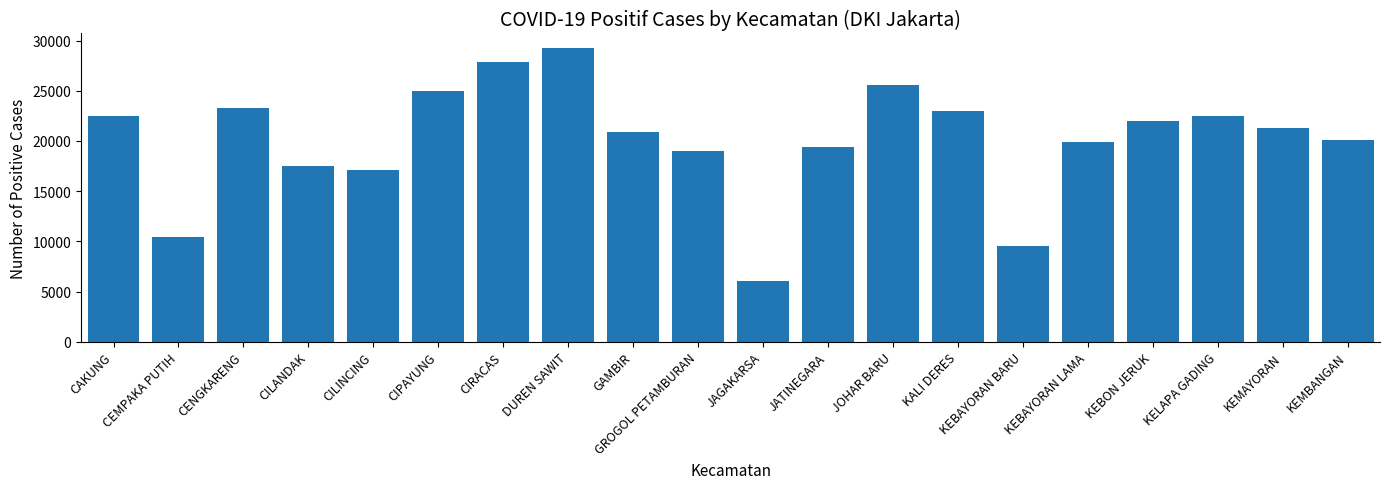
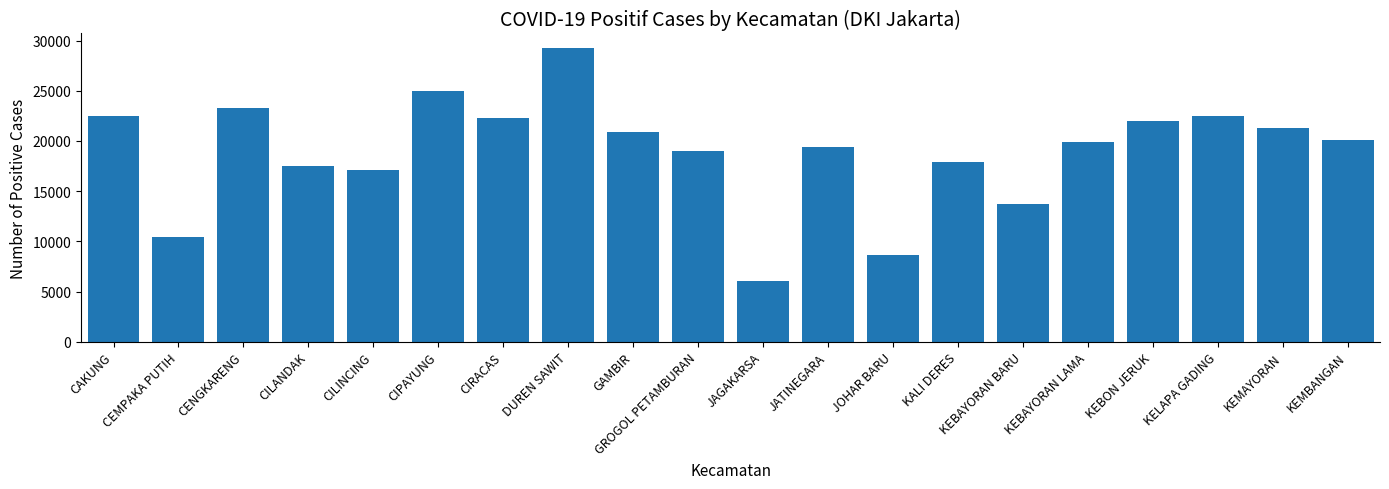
CIRACAS: 27800 -> 22300
JOHAR BARU: 25500 -> 8600
KALI DERES: 23000 -> 17900
KEBAYORAN BARU: 9500 -> 13700
